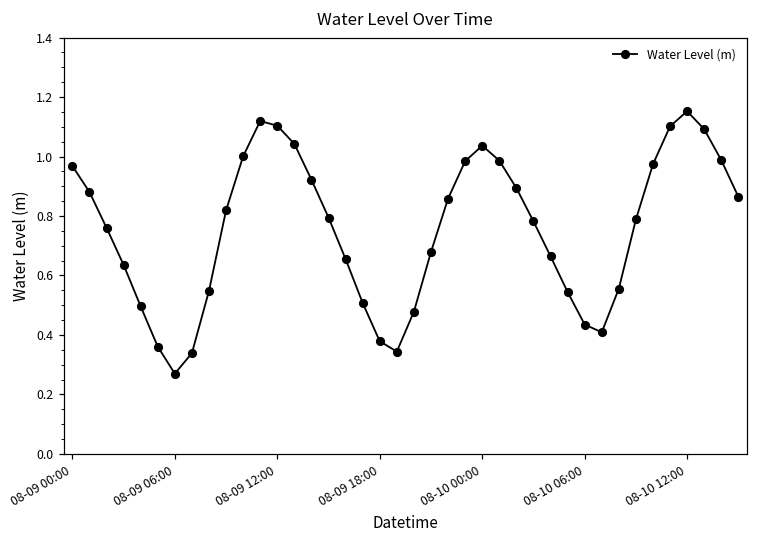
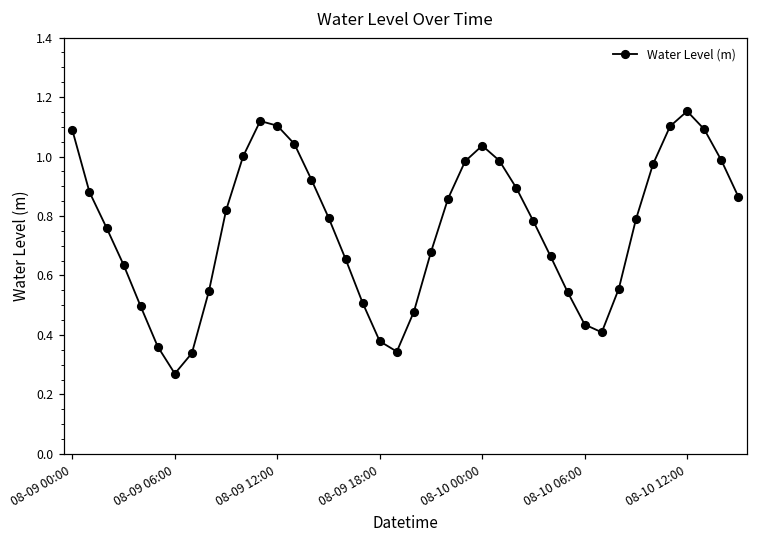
08-09 00:00: 0.97 -> 1.09
